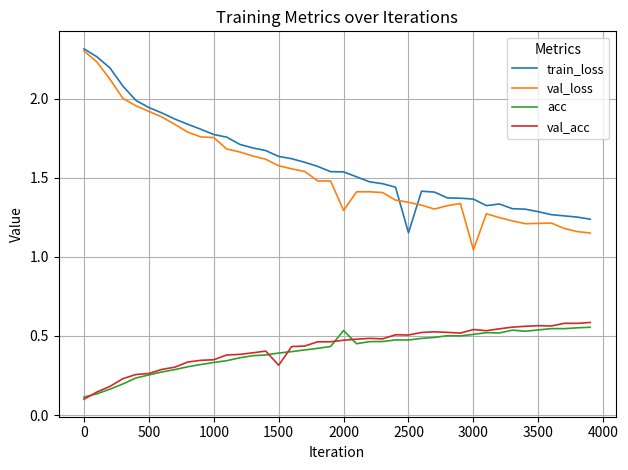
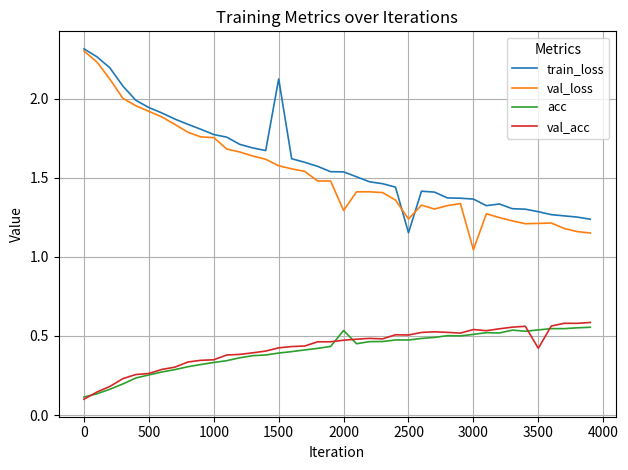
train_loss, 1500: 1.64 -> 2.13
val_acc, 1500: 0.31 -> 0.42
val_loss, 2500: 1.35 -> 1.24
val_acc, 3500: 0.57 -> 0.42
